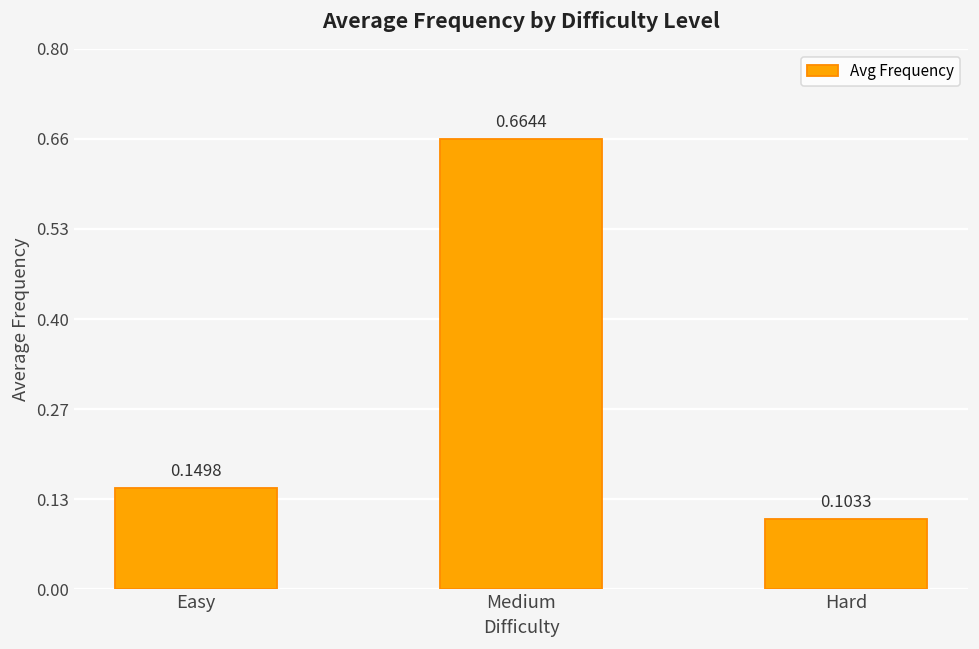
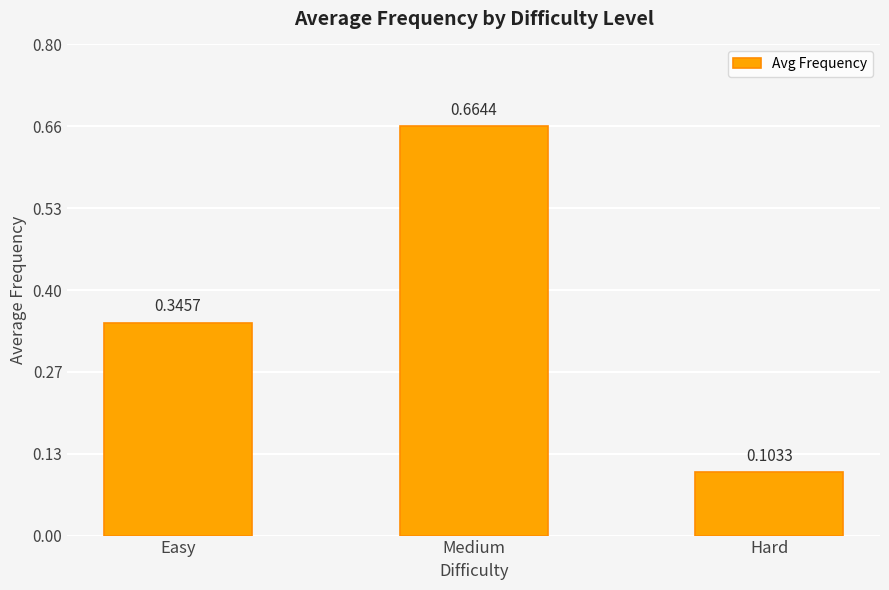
Easy: 0.1498 -> 0.3457
